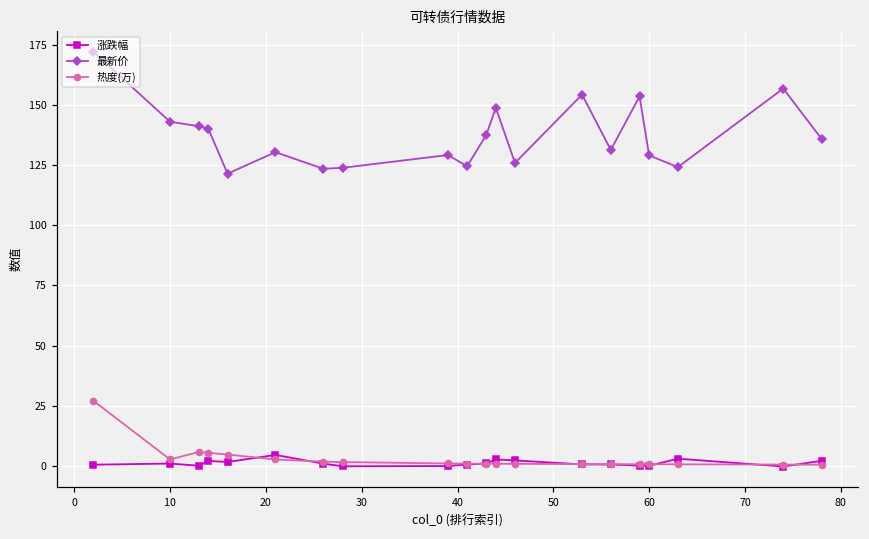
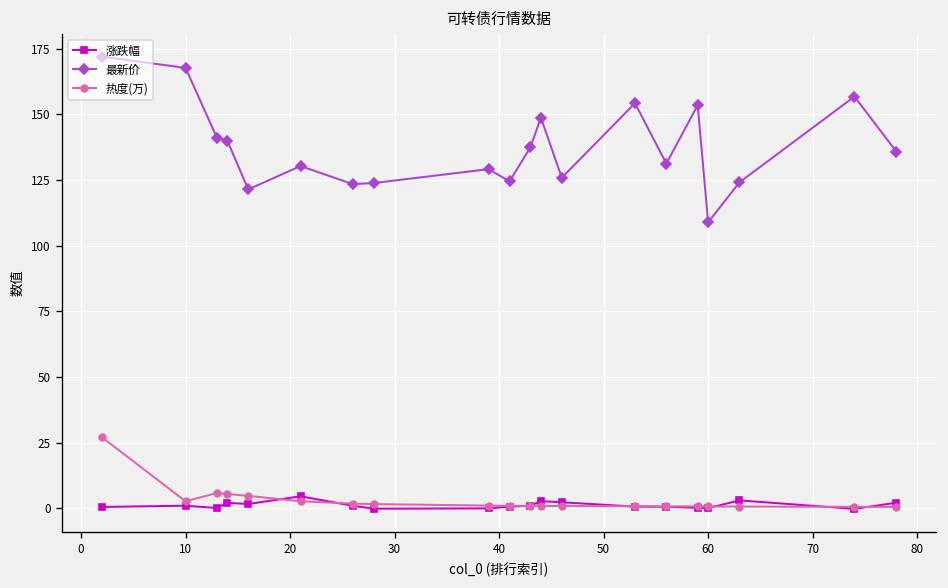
最新价, 10: 143 -> 168
最新价, 60: 129 -> 109
